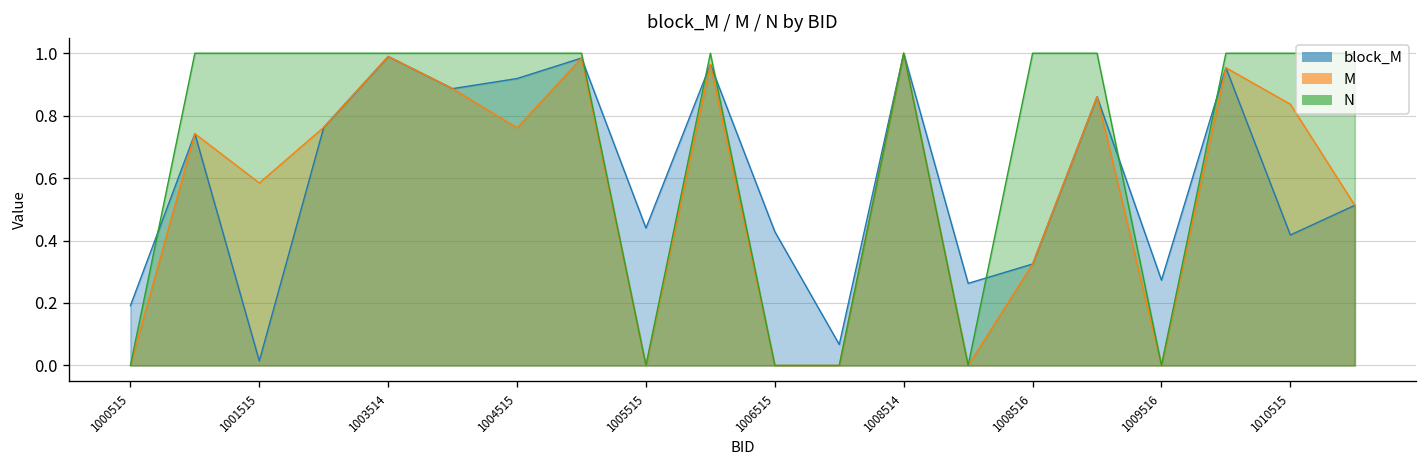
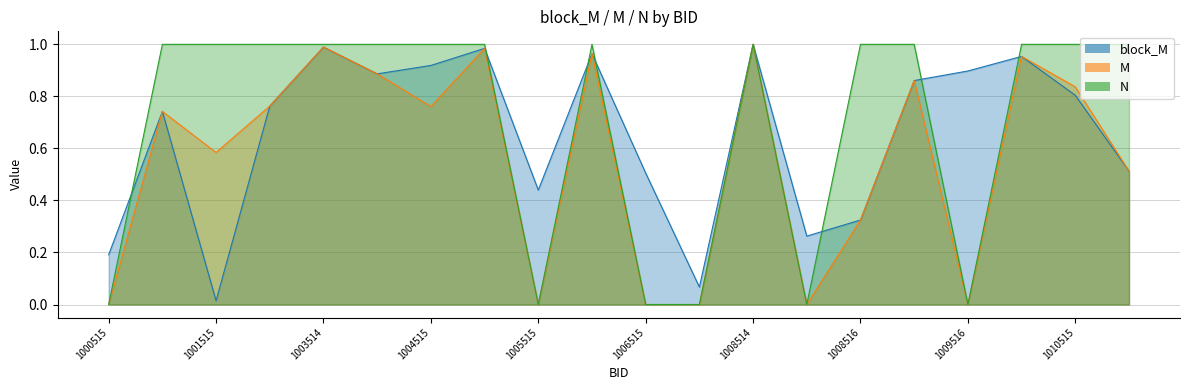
block_M, 1006515: 0.43 -> 0.51
block_M, 1009516: 0.27 -> 0.90
block_M, 1010515: 0.42 -> 0.80
